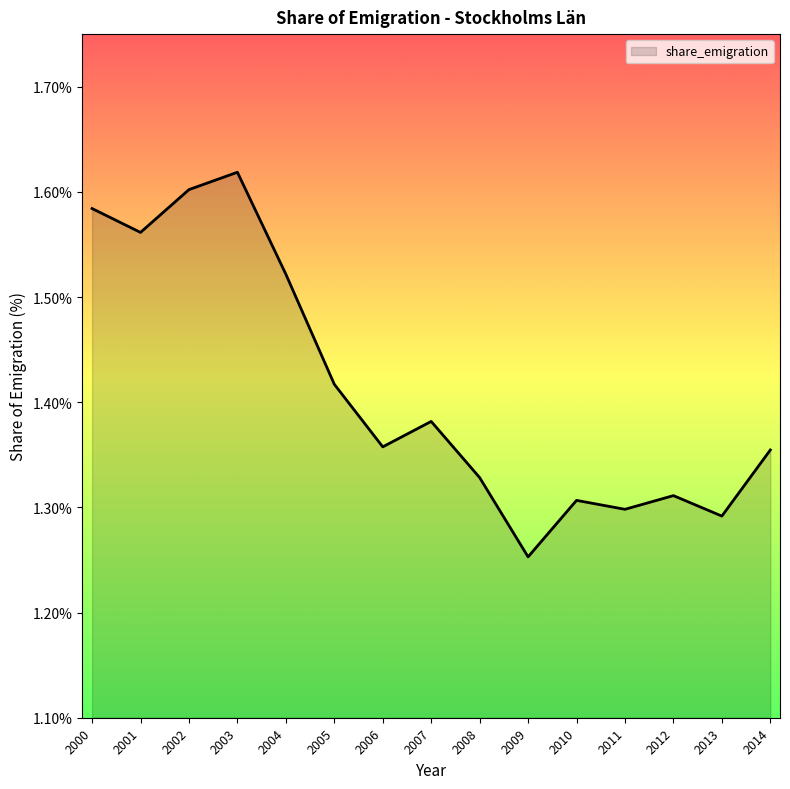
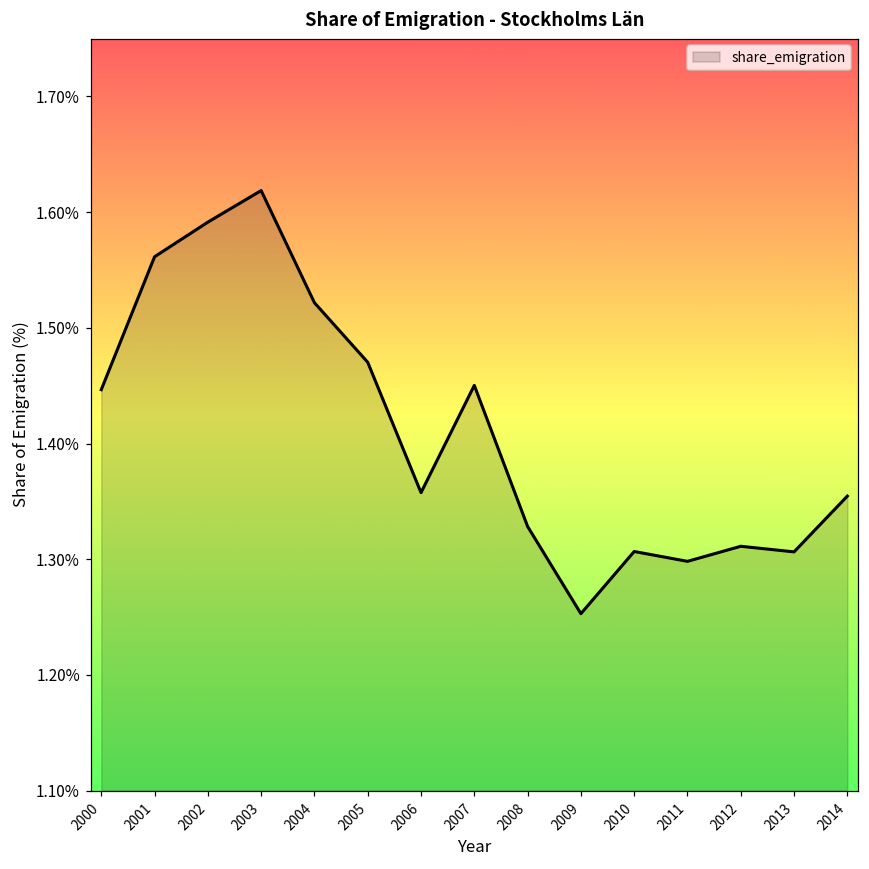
2000: 1.584% -> 1.447%
2002: 1.602% -> 1.591%
2005: 1.417% -> 1.470%
2007: 1.382% -> 1.450%
2013: 1.292% -> 1.306%
